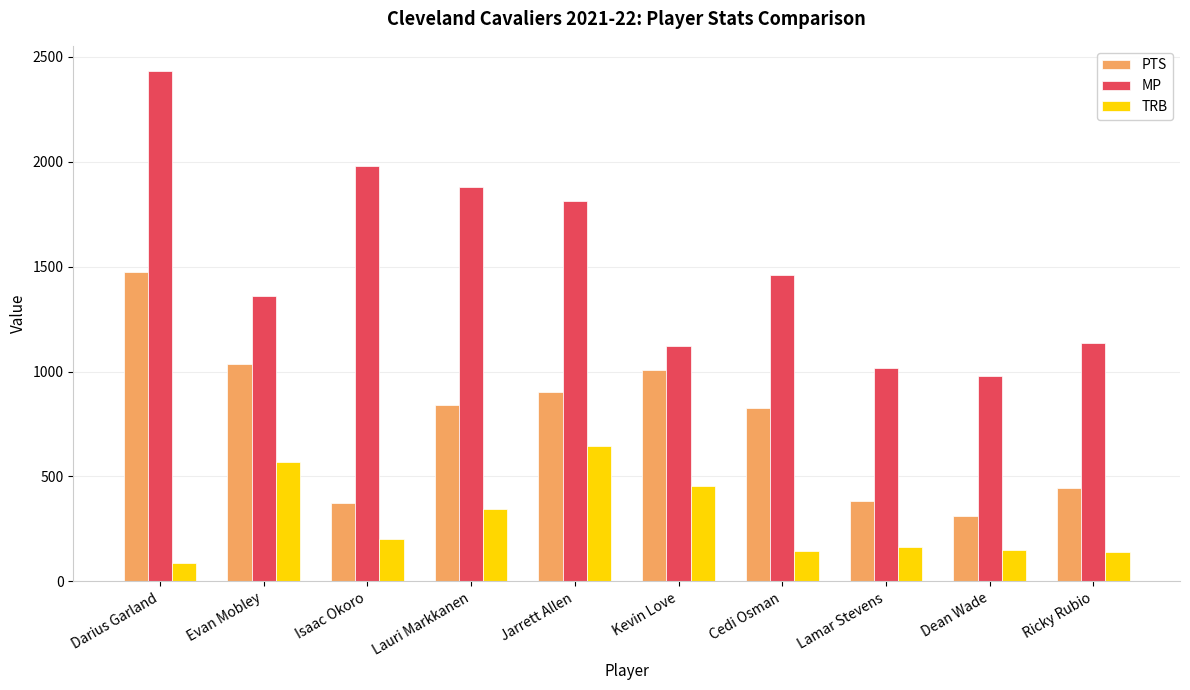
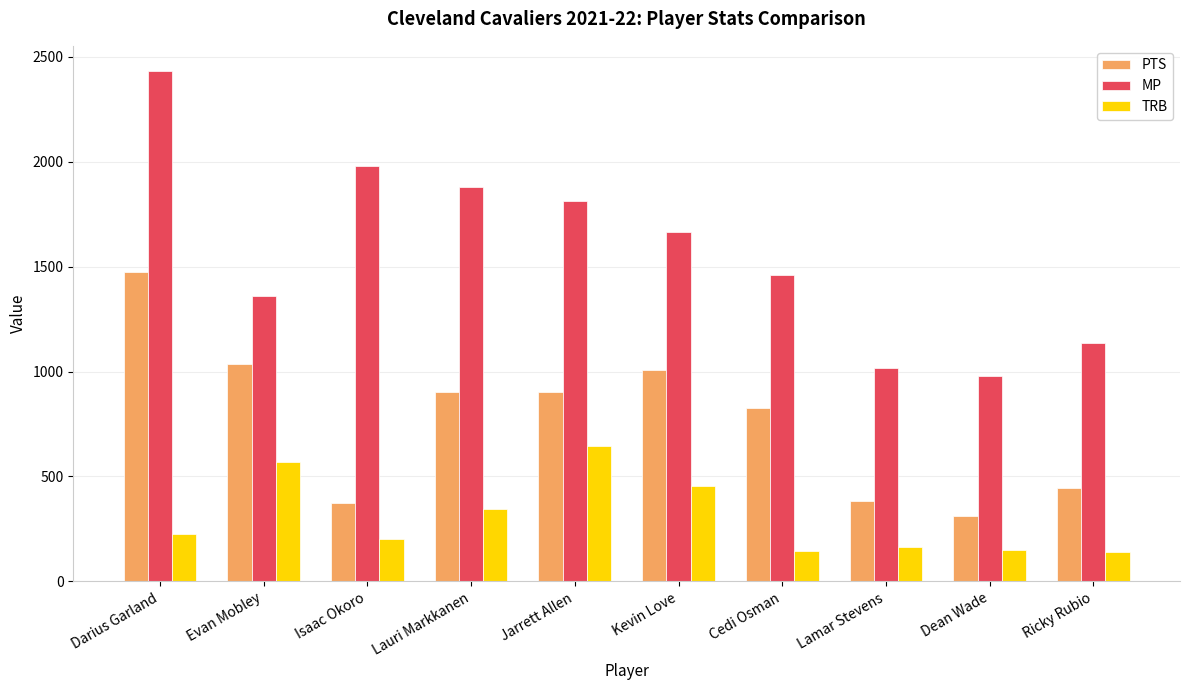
TRB, Darius Garland: 90 -> 220
PTS, Lauri Markkanen: 840 -> 900
MP, Kevin Love: 1120 -> 1670
